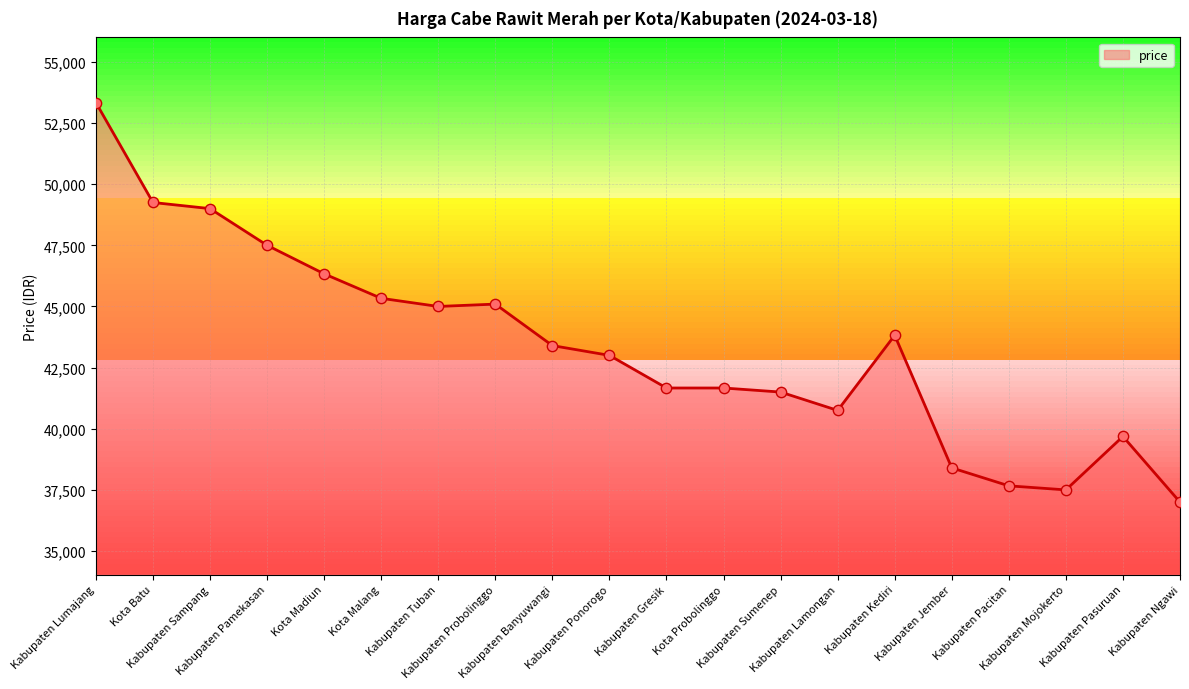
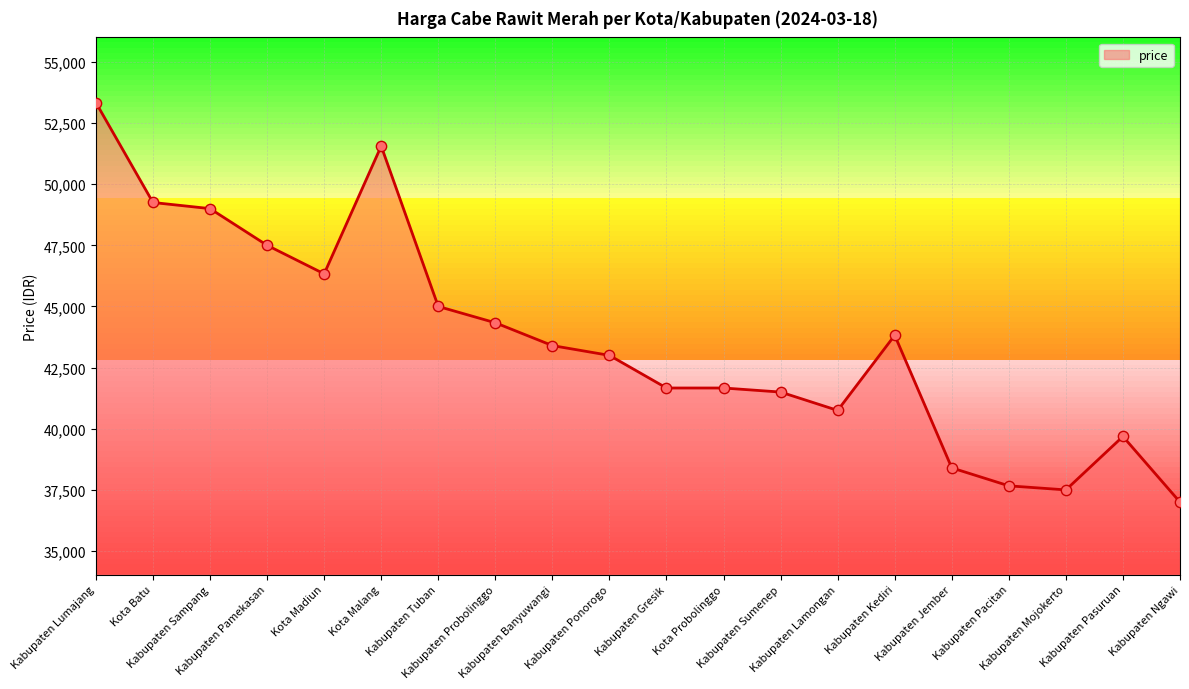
Kota Malang: 45,300 -> 51,600
Kabupaten Probolinggo: 45,100 -> 44,300
